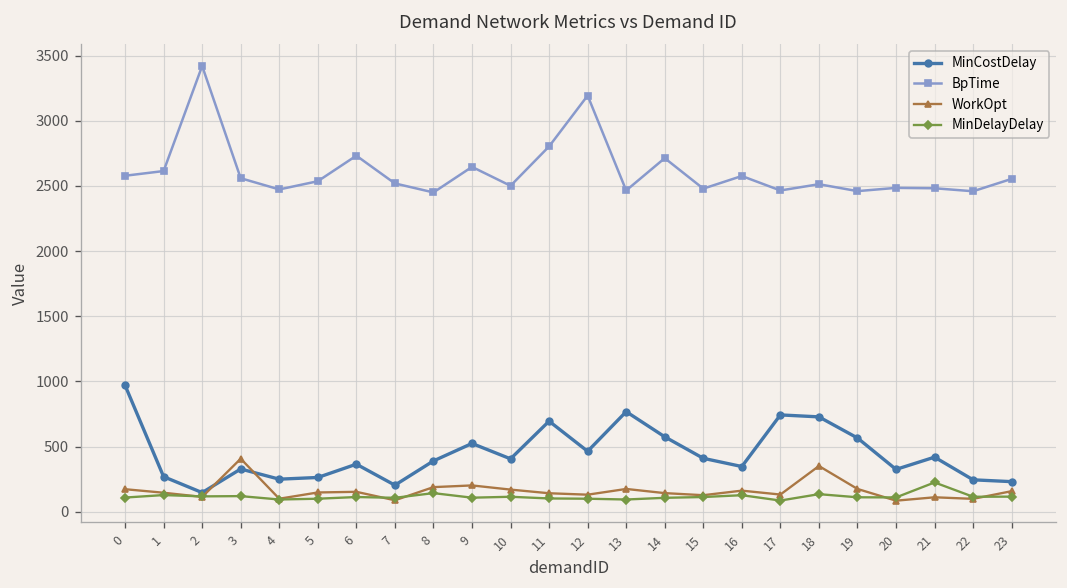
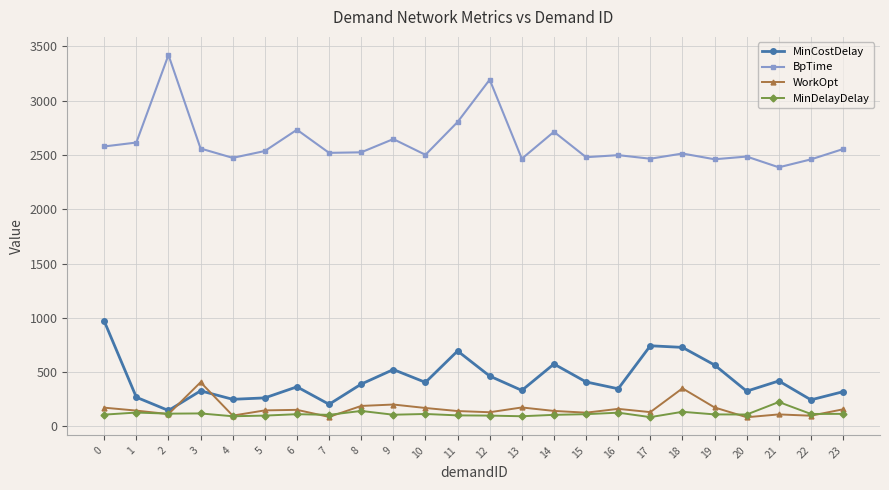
BpTime, 8: 2450 -> 2520
MinCostDelay, 13: 770 -> 330
BpTime, 16: 2580 -> 2500
BpTime, 21: 2480 -> 2390
MinCostDelay, 23: 230 -> 320
